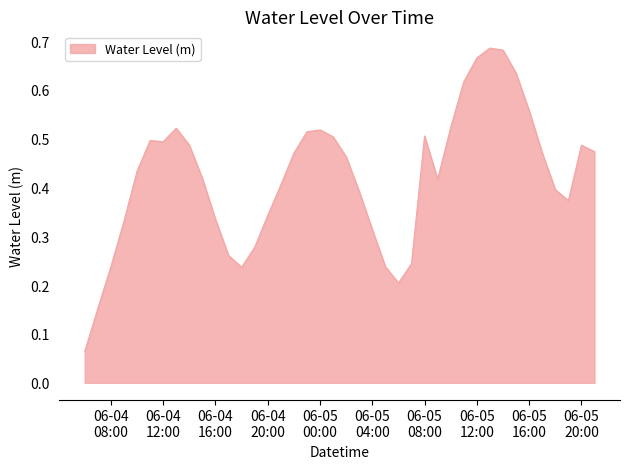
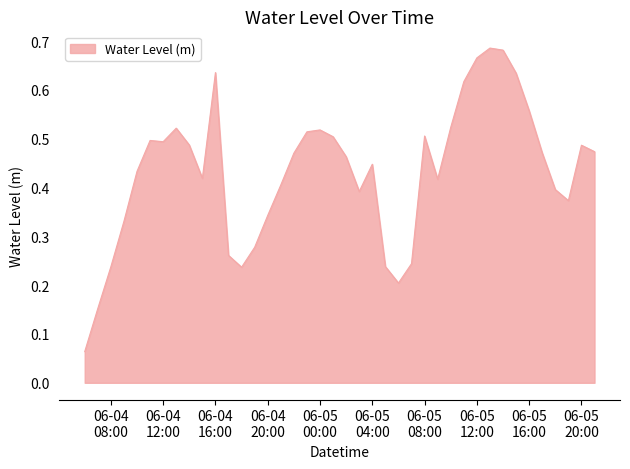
06-04 16:00: 0.33 -> 0.64
06-05 04:00: 0.31 -> 0.45
